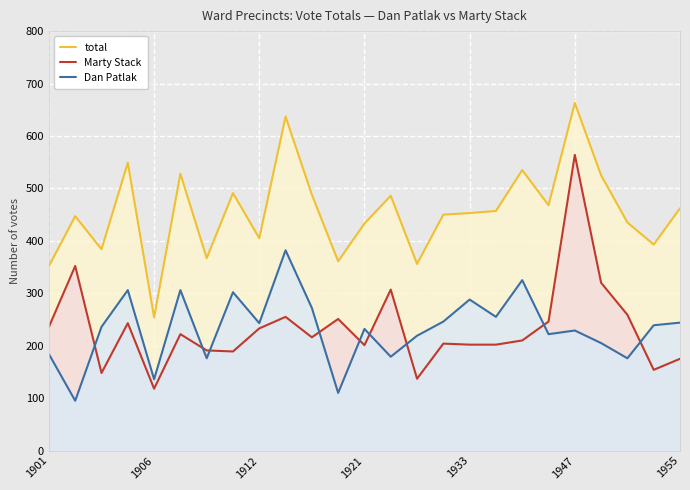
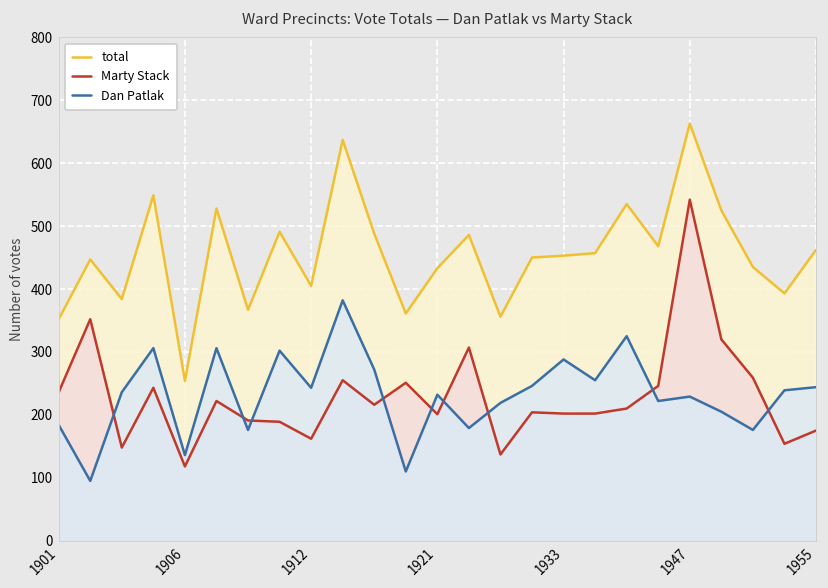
Marty Stack, 1912: 230 -> 160
Marty Stack, 1947: 560 -> 540
